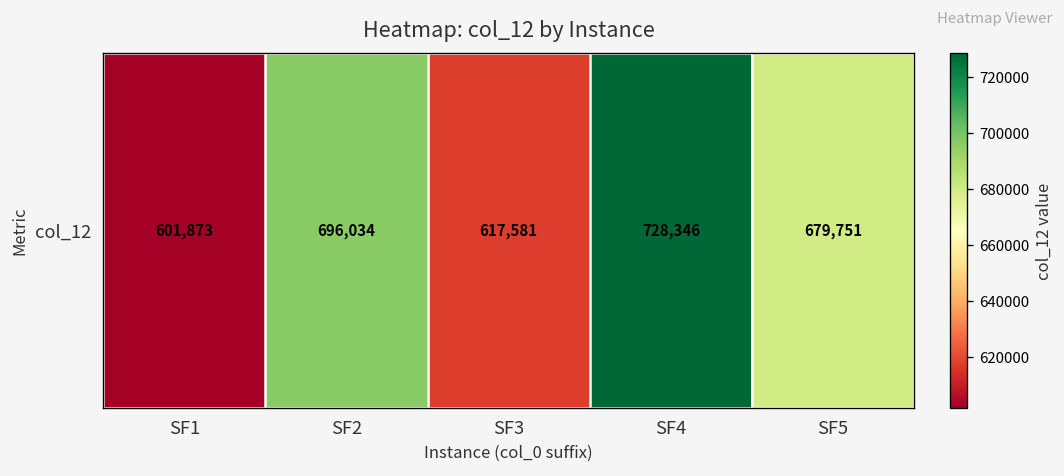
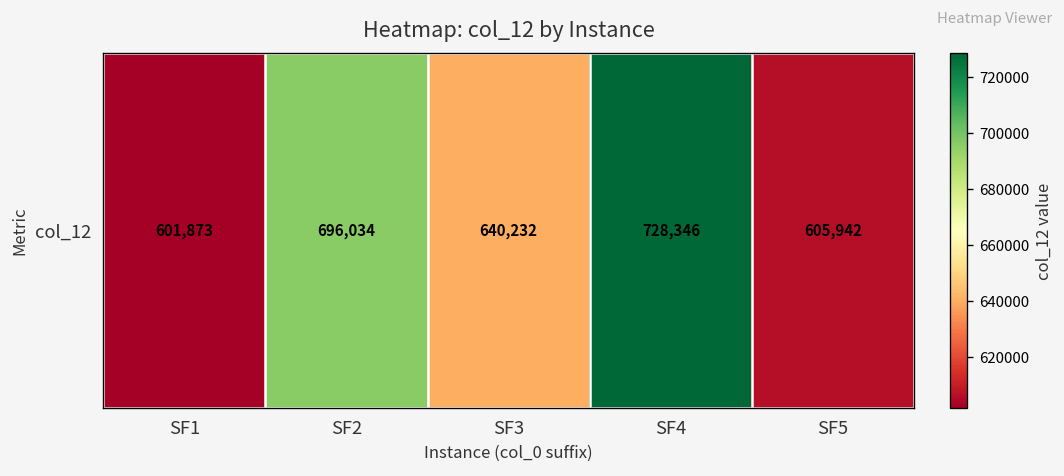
col_12, SF3: 617,581 -> 640,232
col_12, SF5: 679,751 -> 605,942
